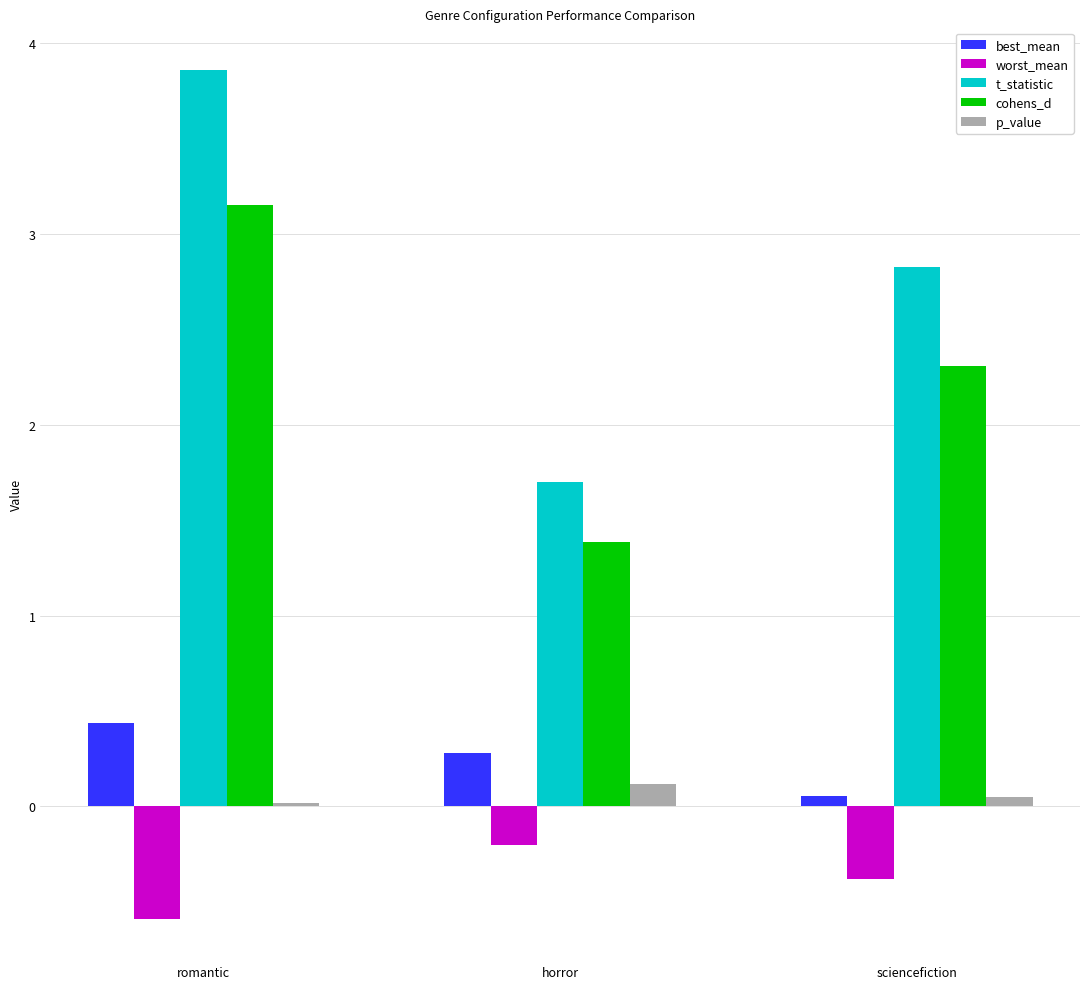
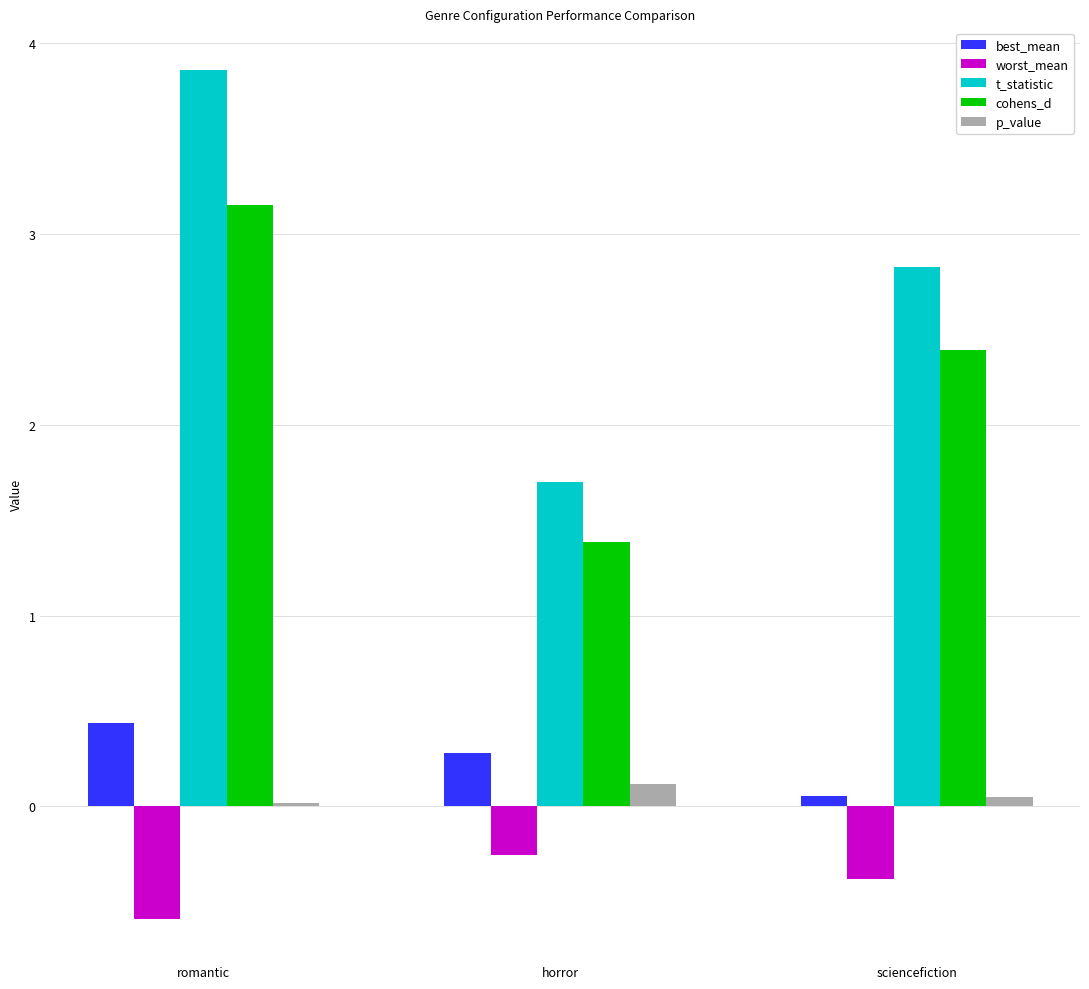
worst_mean, horror: -0.20 -> -0.26
cohens_d, sciencefiction: 2.31 -> 2.39
